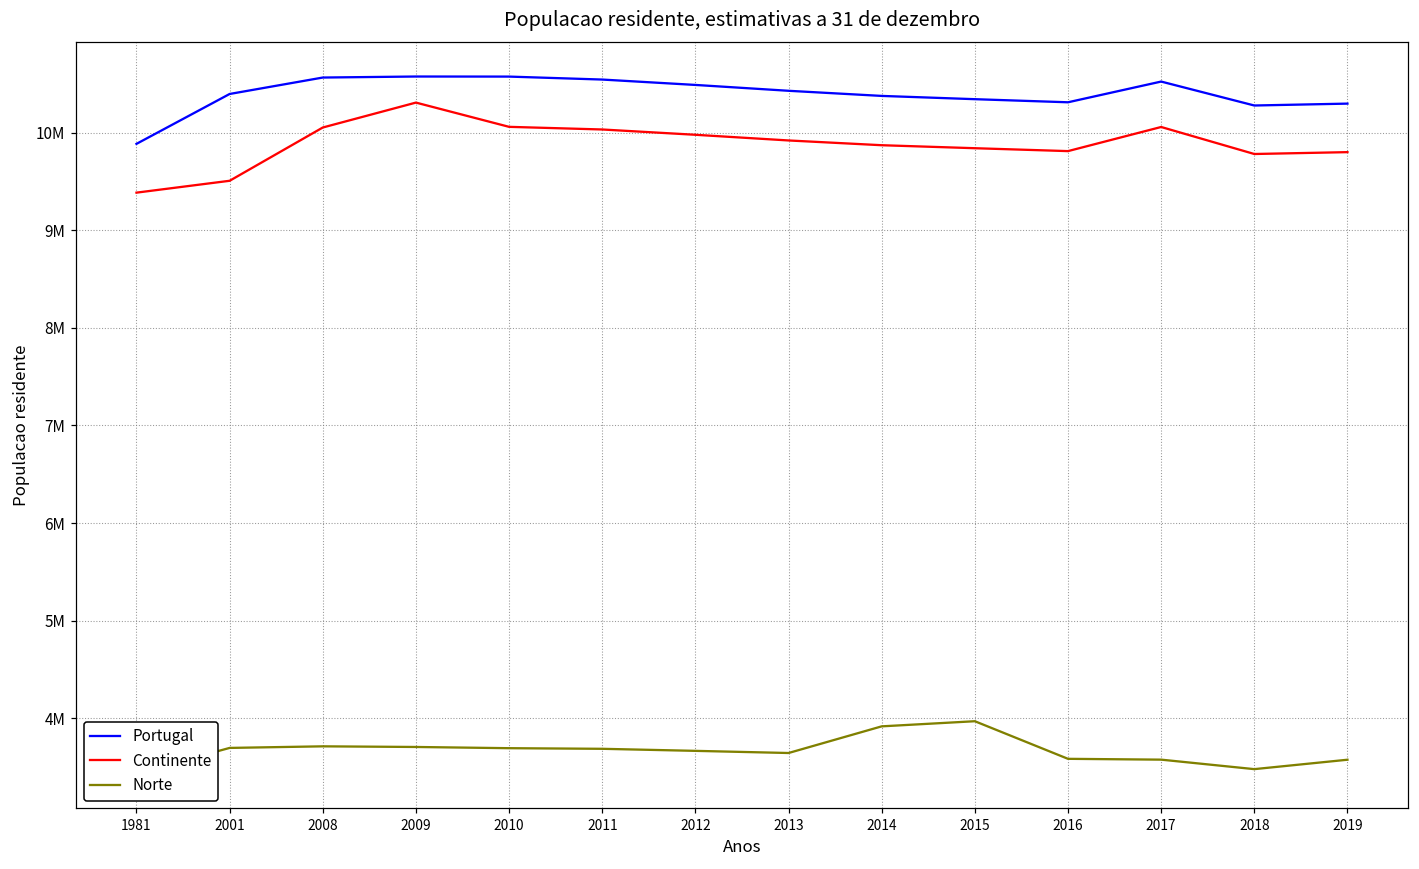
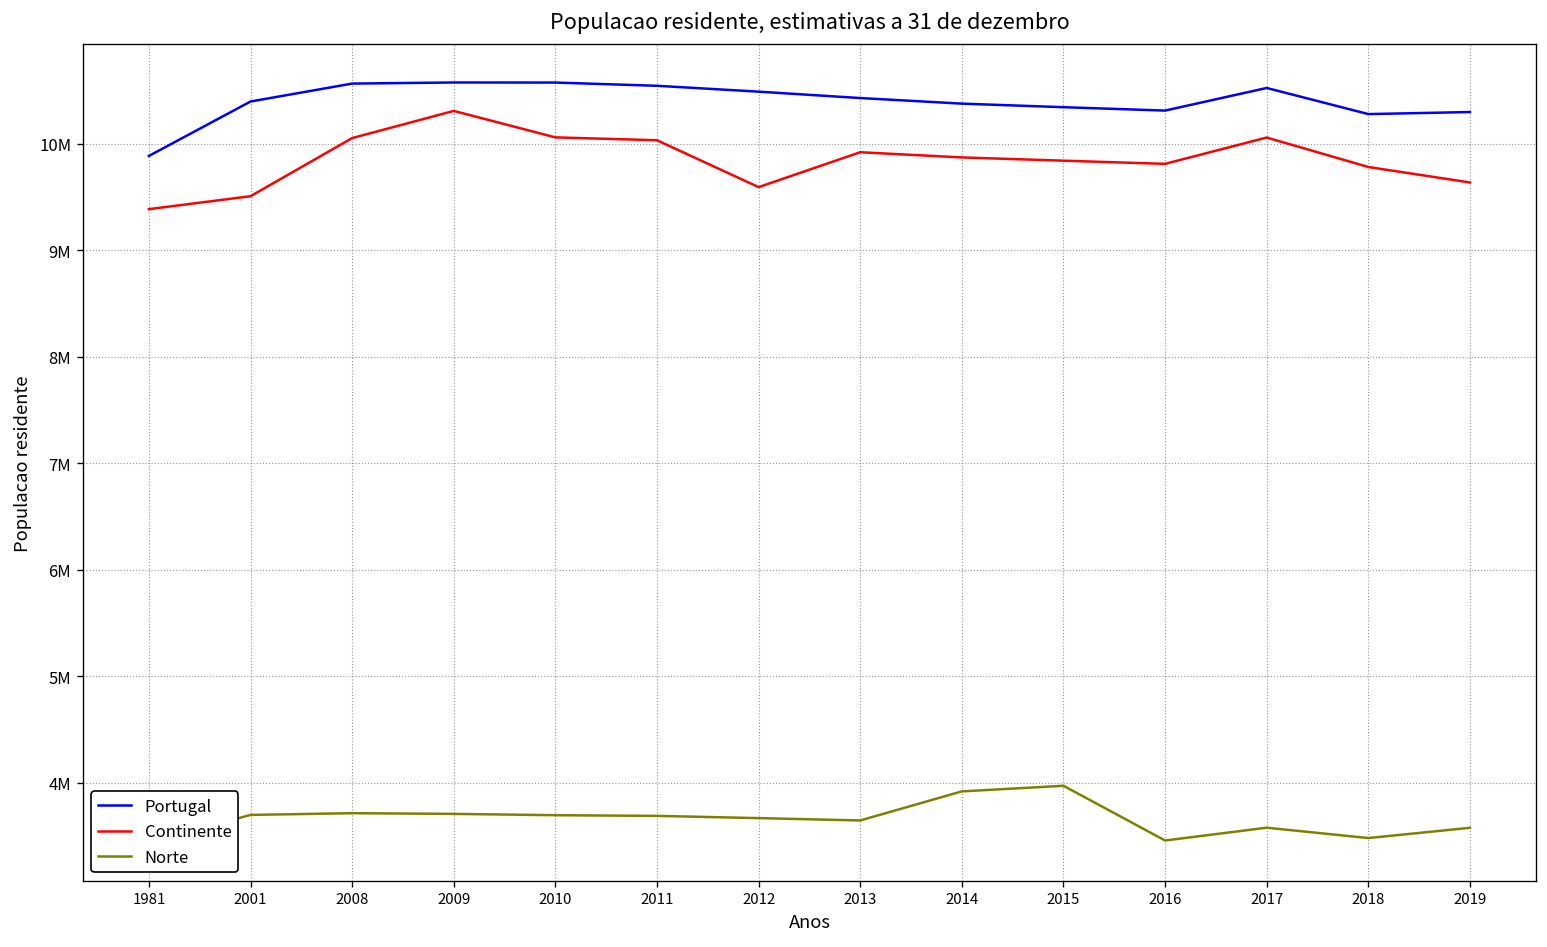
Continente, 2012: 10000000 -> 9600000
Norte, 2016: 3600000 -> 3500000
Continente, 2019: 9800000 -> 9600000
